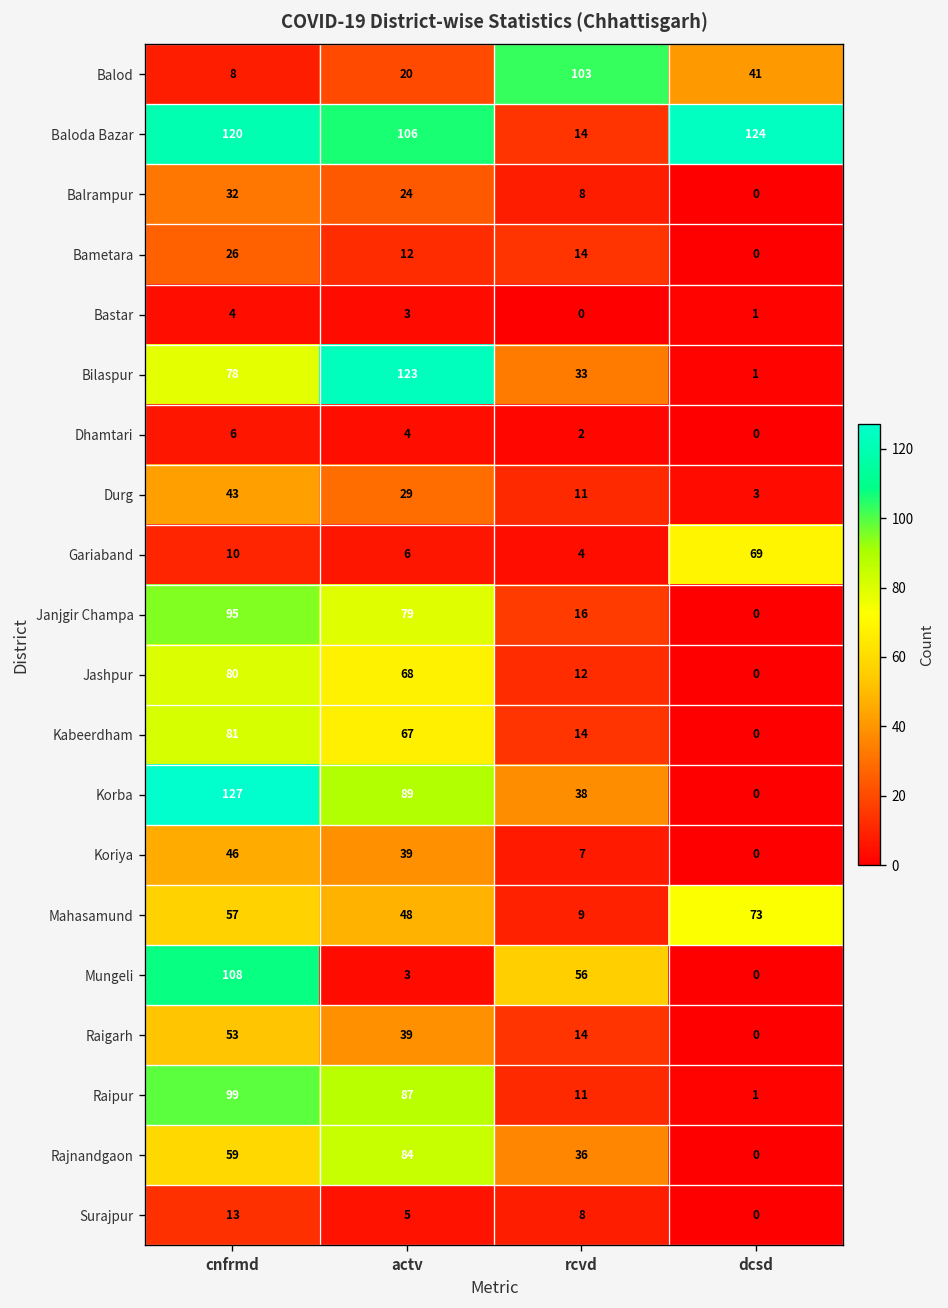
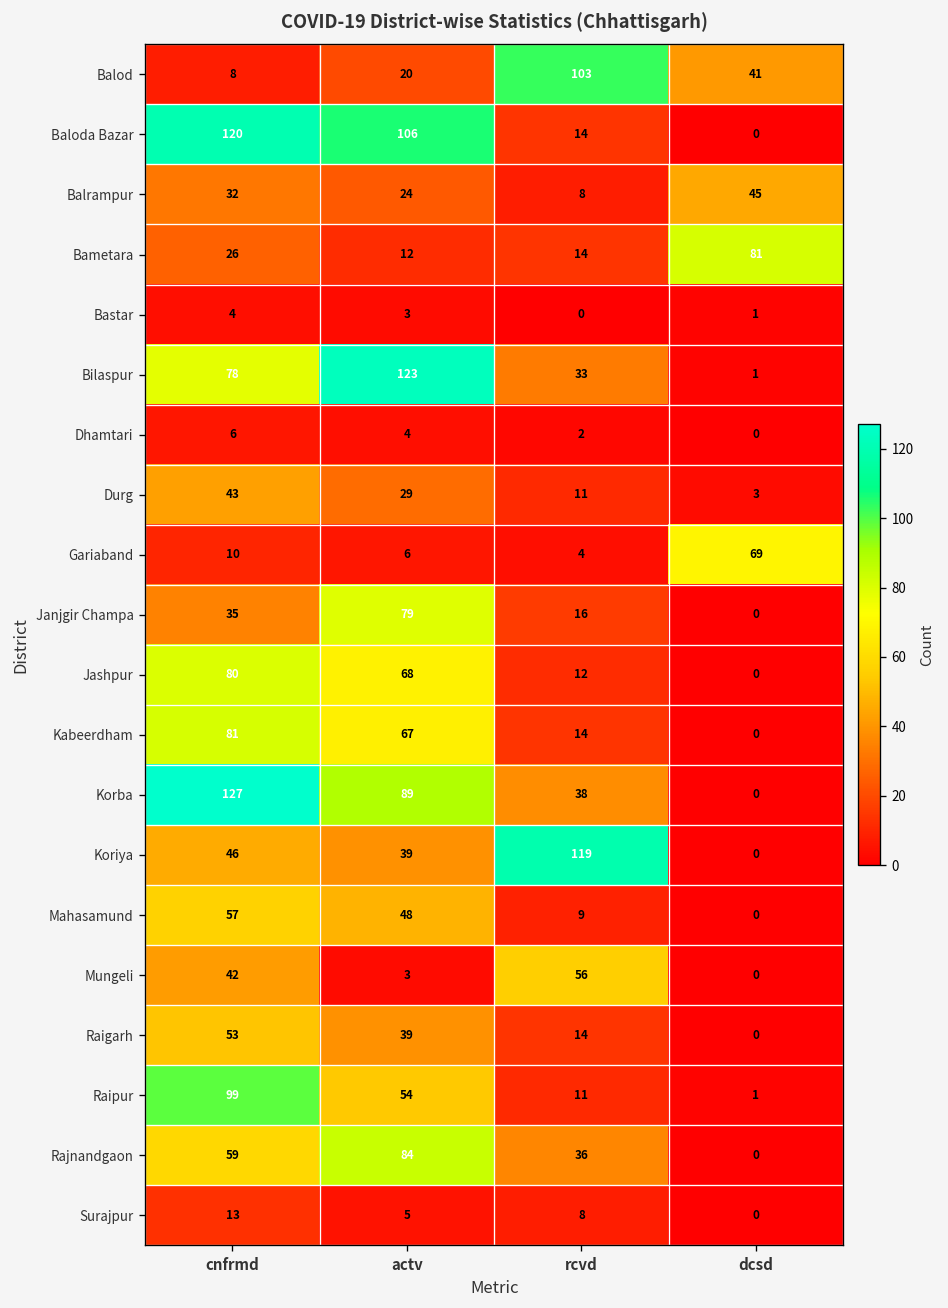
Baloda Bazar, dcsd: 124 -> 0
Balrampur, dcsd: 0 -> 45
Bametara, dcsd: 0 -> 81
Janjgir Champa, cnfrmd: 95 -> 35
Koriya, rcvd: 7 -> 119
Mahasamund, dcsd: 73 -> 0
Mungeli, cnfrmd: 108 -> 42
Raipur, actv: 87 -> 54
